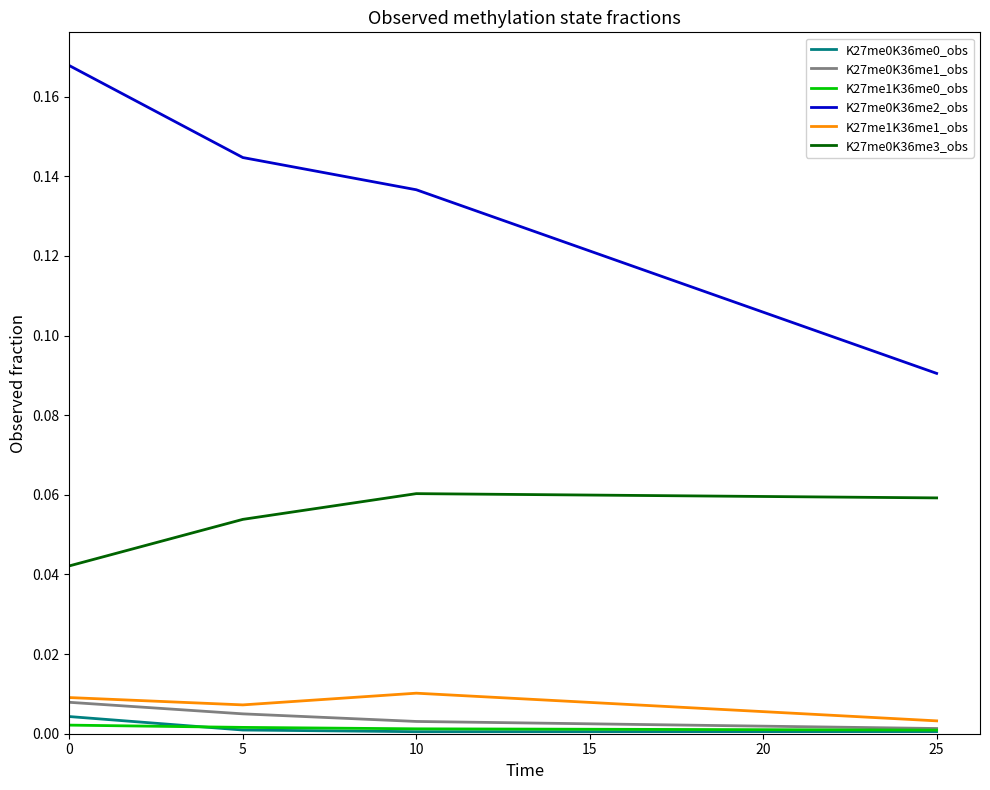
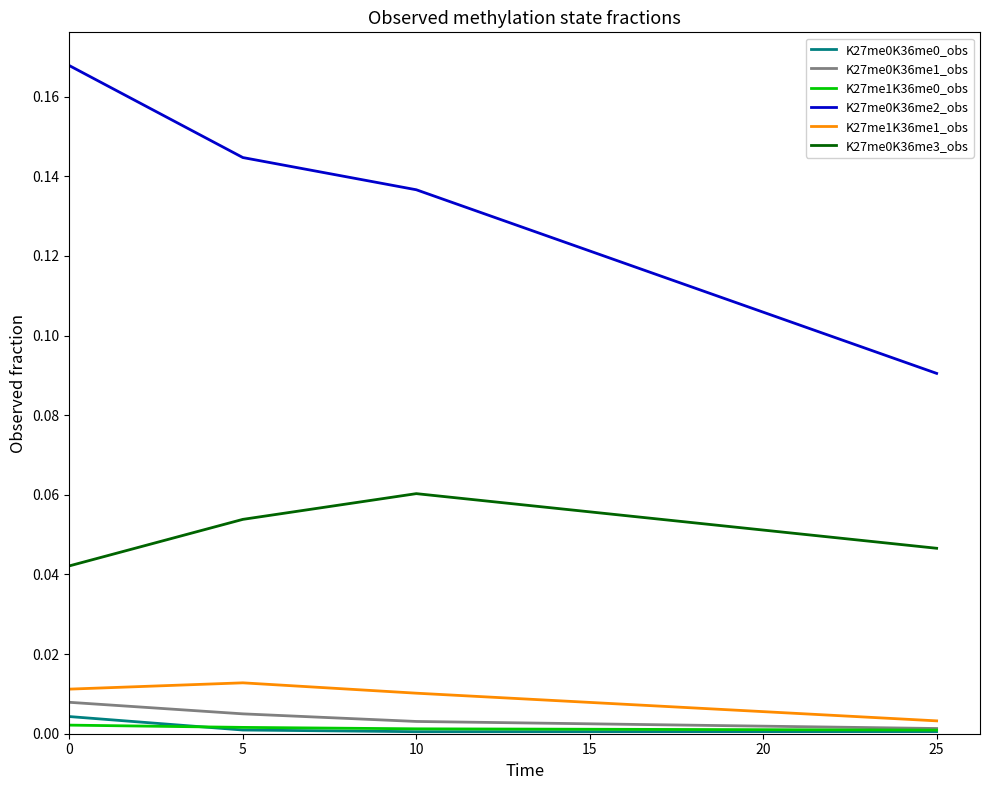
K27me1K36me1_obs, 0: 0.009 -> 0.011
K27me1K36me1_obs, 5: 0.007 -> 0.013
K27me0K36me3_obs, 25: 0.059 -> 0.047
